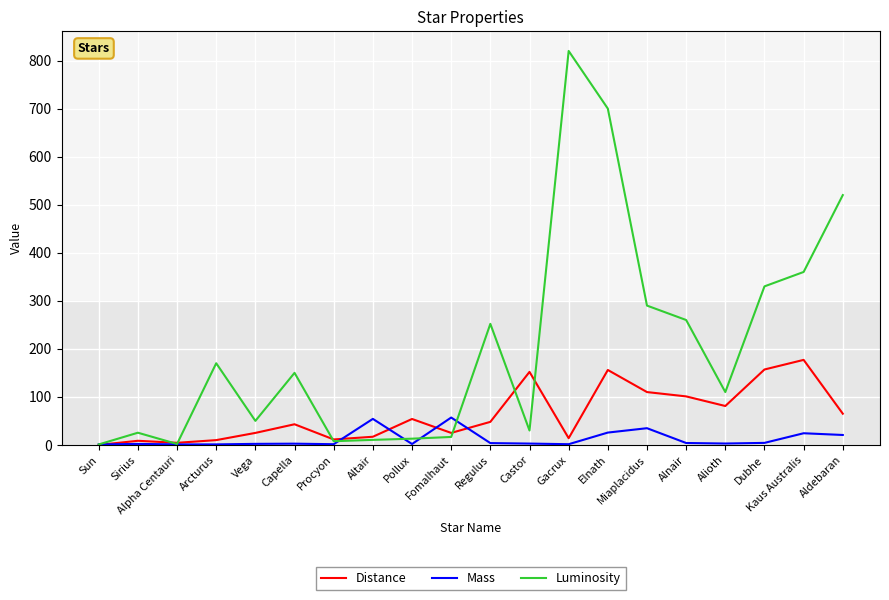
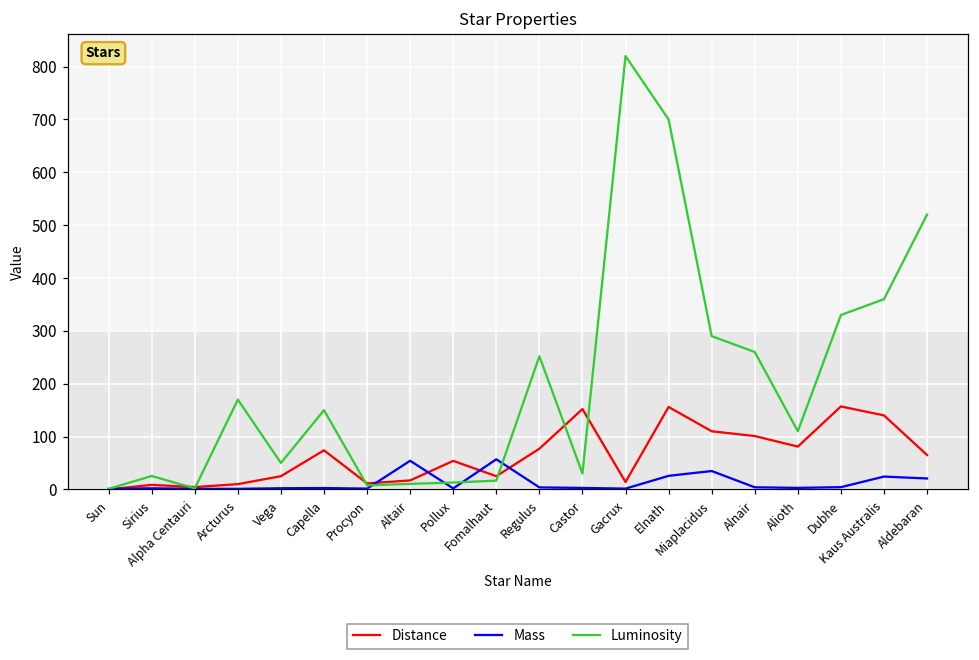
Distance, Capella: 40 -> 70
Distance, Regulus: 50 -> 80
Distance, Kaus Australis: 180 -> 140
